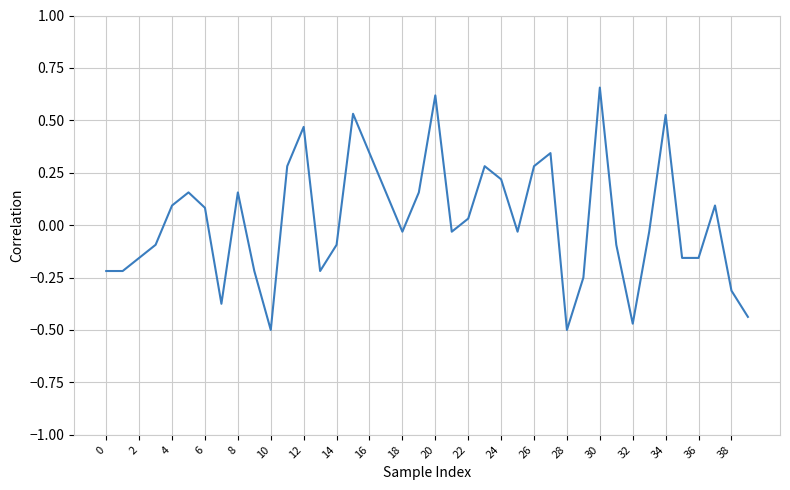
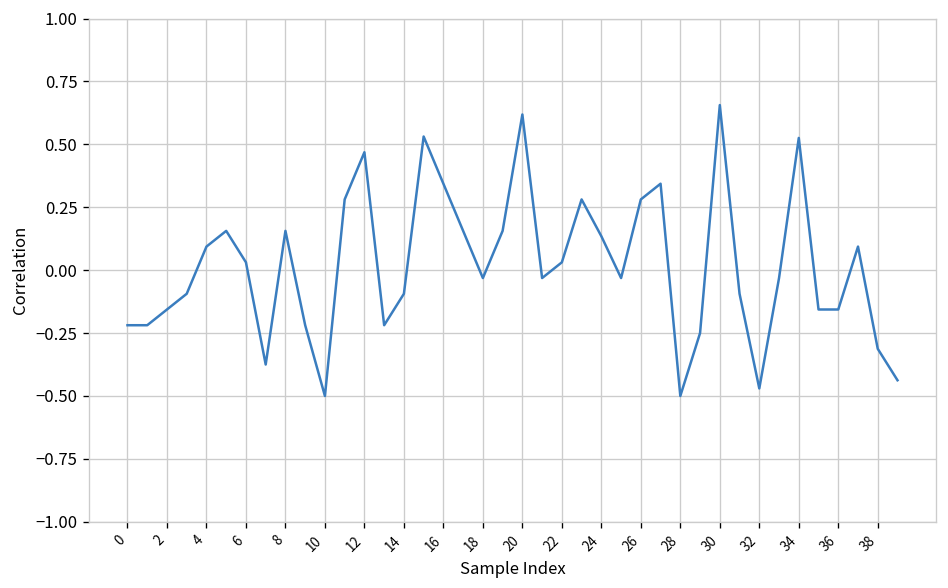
6: 0.08 -> 0.03
24: 0.22 -> 0.14
